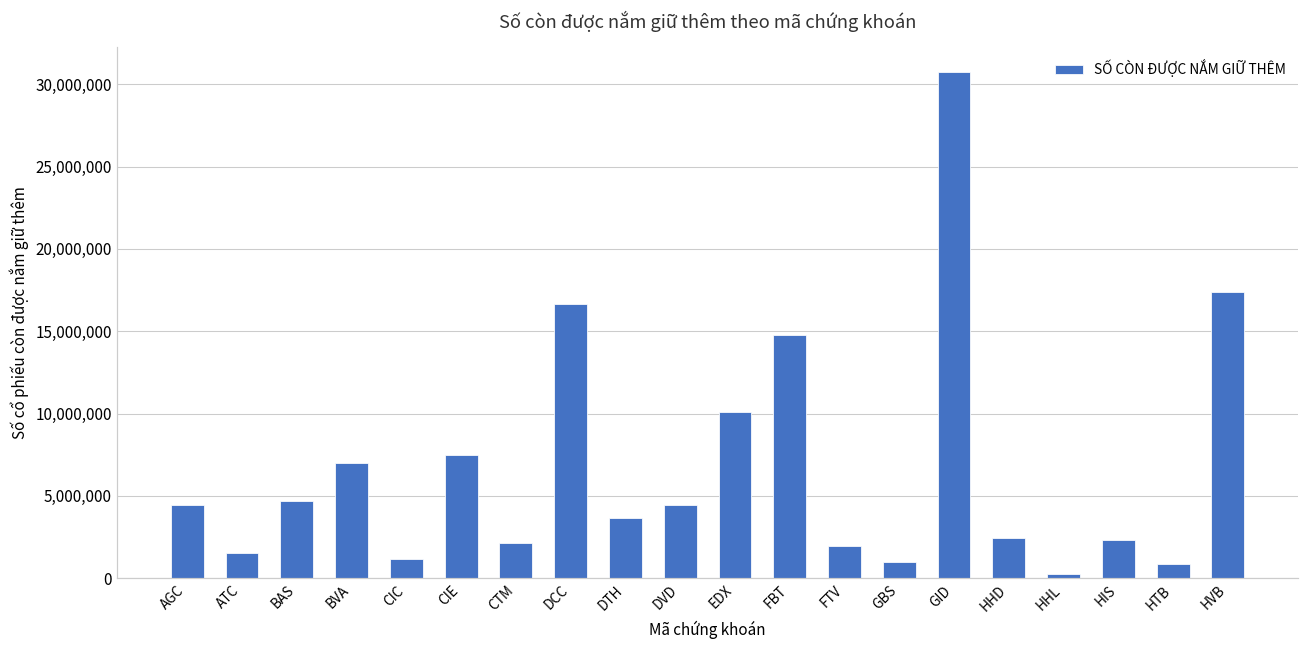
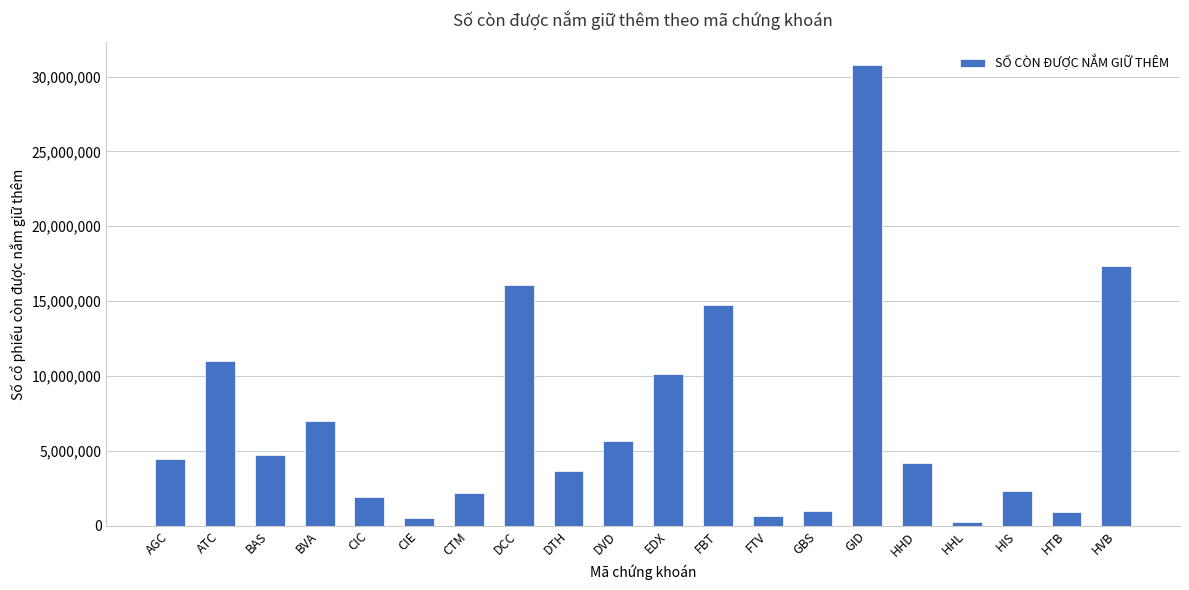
ATC: 1,500,000 -> 11,000,000
CIC: 1,100,000 -> 1,900,000
CIE: 7,500,000 -> 500,000
DCC: 16,600,000 -> 16,100,000
DVD: 4,500,000 -> 5,700,000
FTV: 2,000,000 -> 600,000
HHD: 2,500,000 -> 4,200,000
